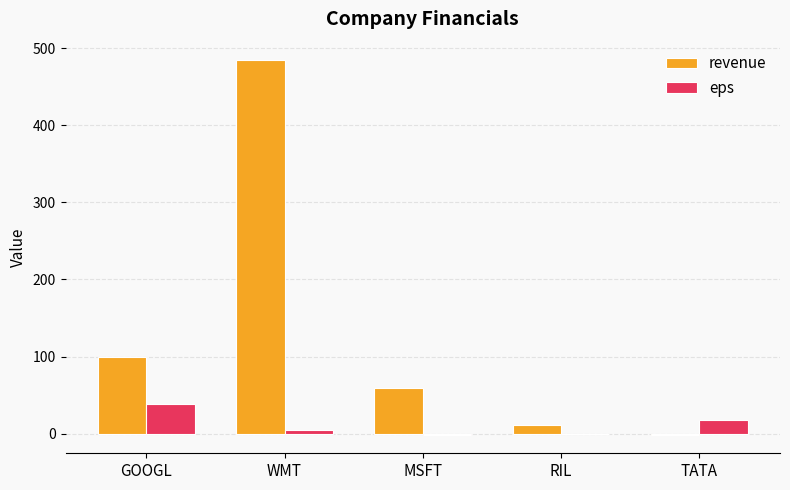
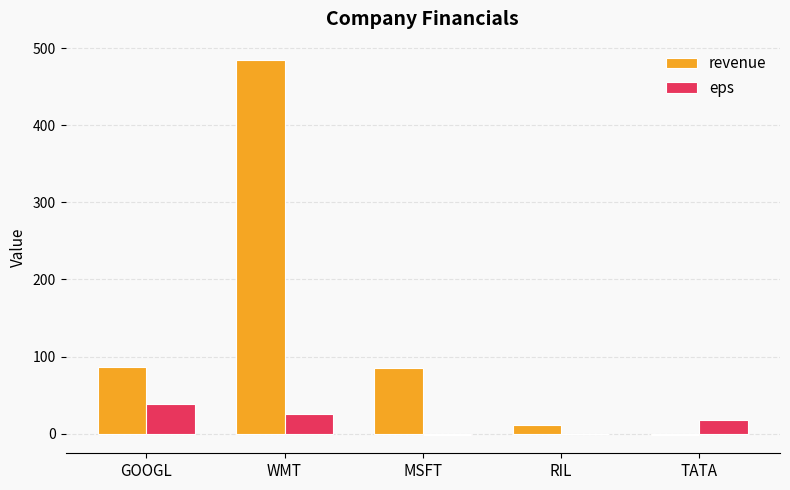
revenue, GOOGL: 100 -> 90
eps, WMT: 0 -> 30
revenue, MSFT: 60 -> 90
